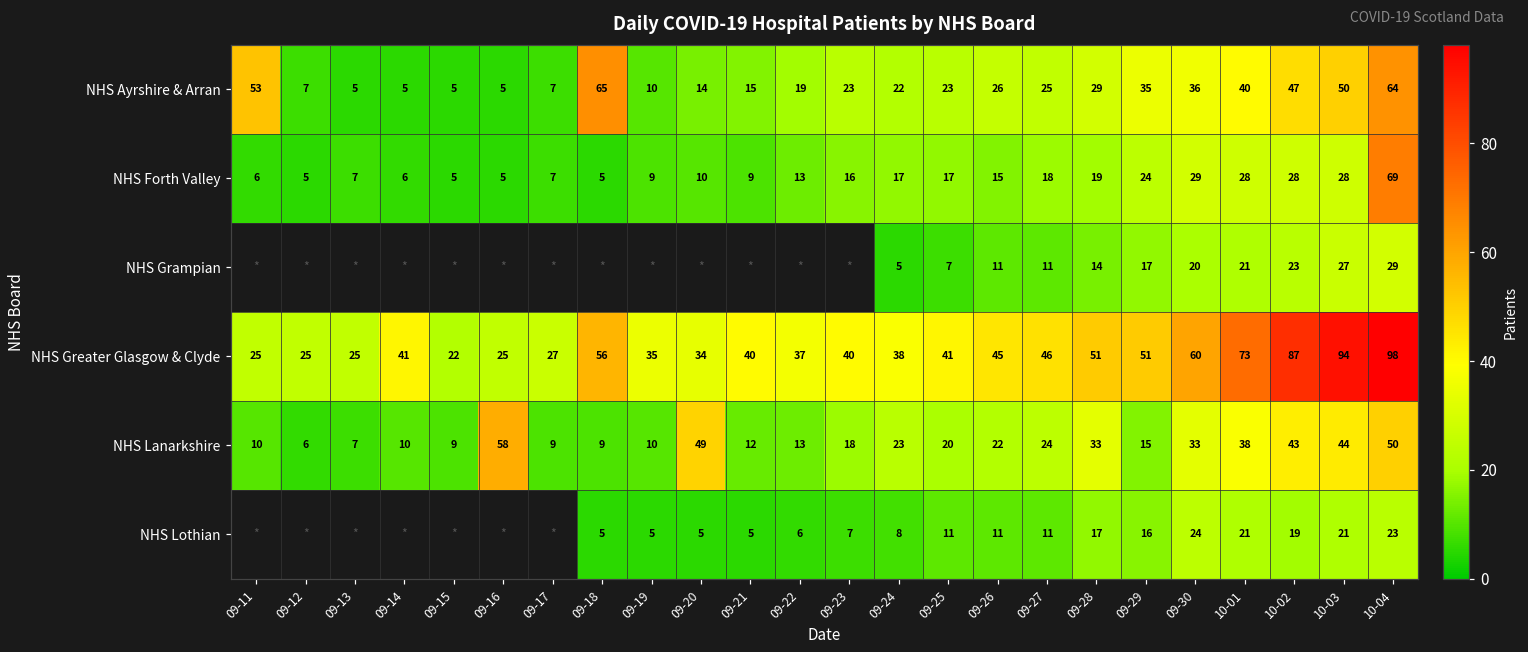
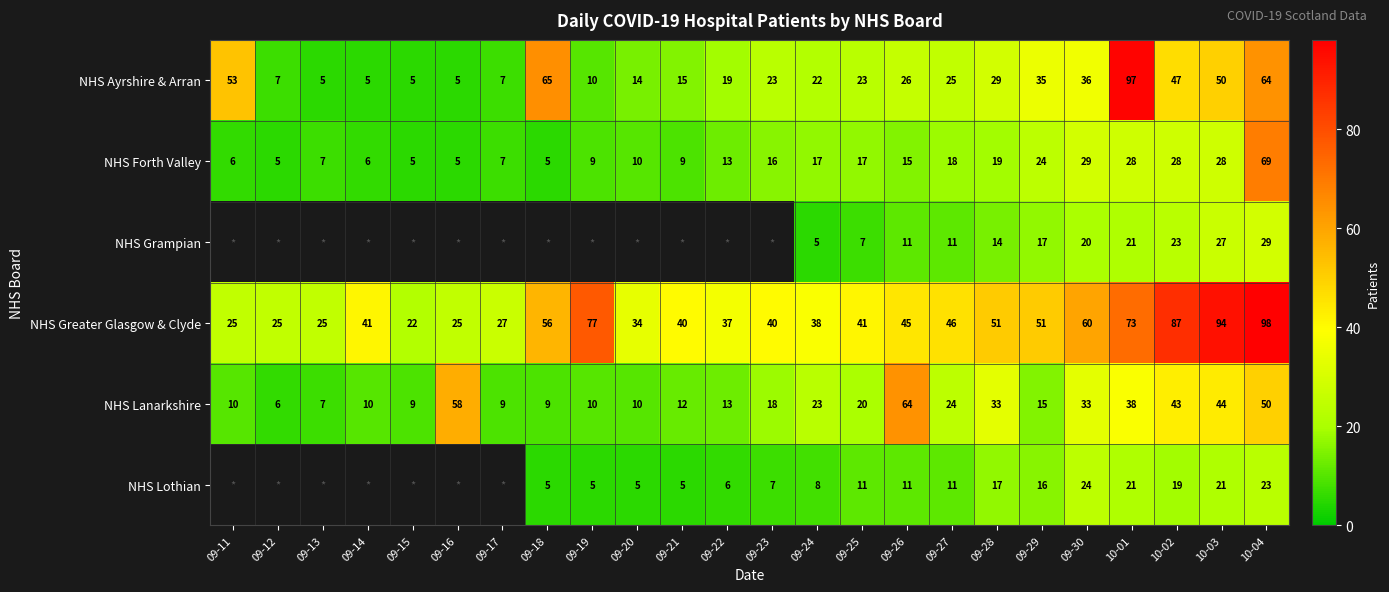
NHS Ayrshire & Arran, 10-01: 40 -> 97
NHS Greater Glasgow & Clyde, 09-19: 35 -> 77
NHS Lanarkshire, 09-20: 49 -> 10
NHS Lanarkshire, 09-26: 22 -> 64
